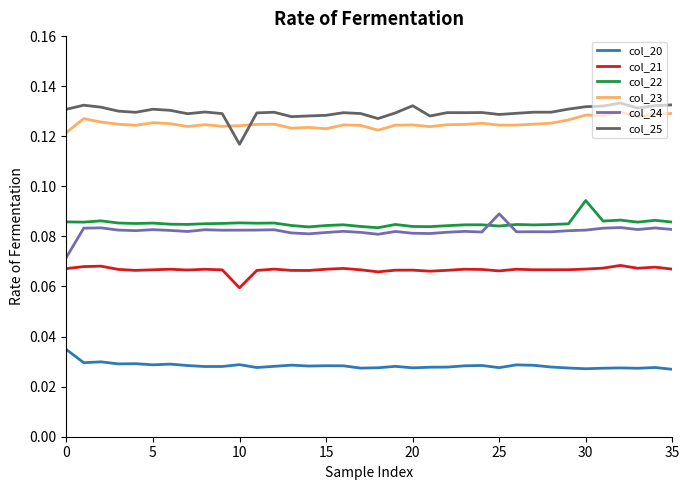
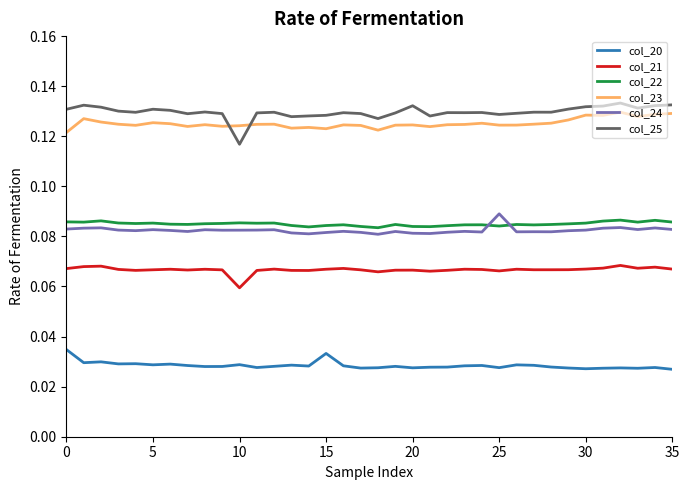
col_24, 0: 0.072 -> 0.083
col_20, 15: 0.028 -> 0.033
col_22, 30: 0.094 -> 0.085
